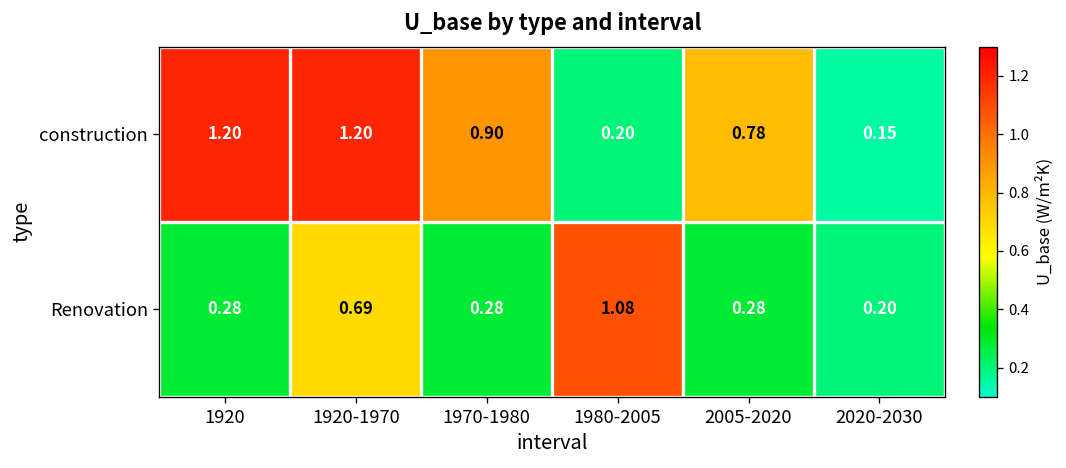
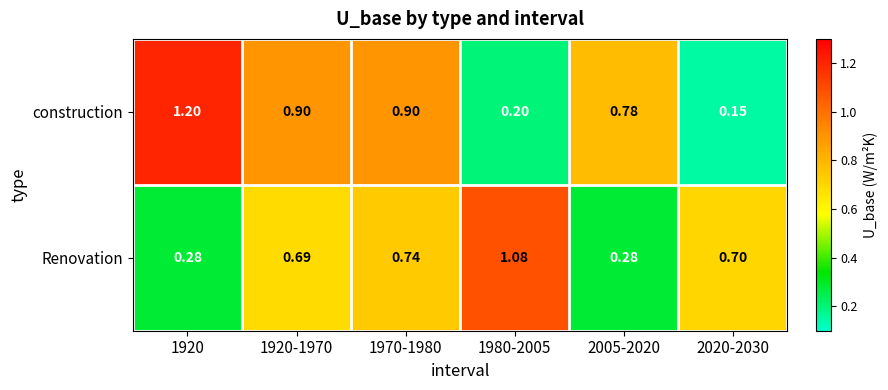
construction, 1920-1970: 1.20 -> 0.90
Renovation, 1970-1980: 0.28 -> 0.74
Renovation, 2020-2030: 0.20 -> 0.70
